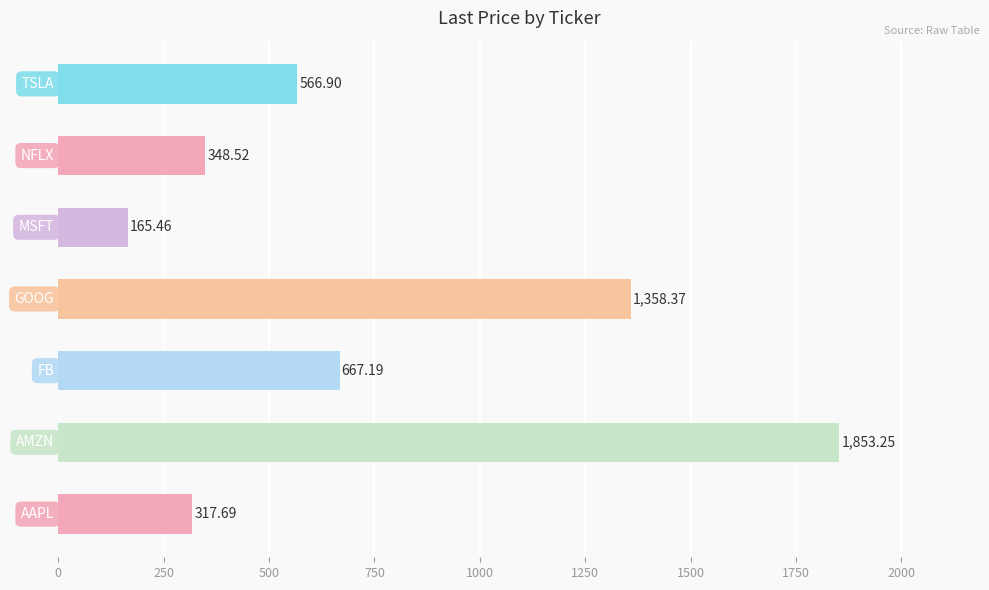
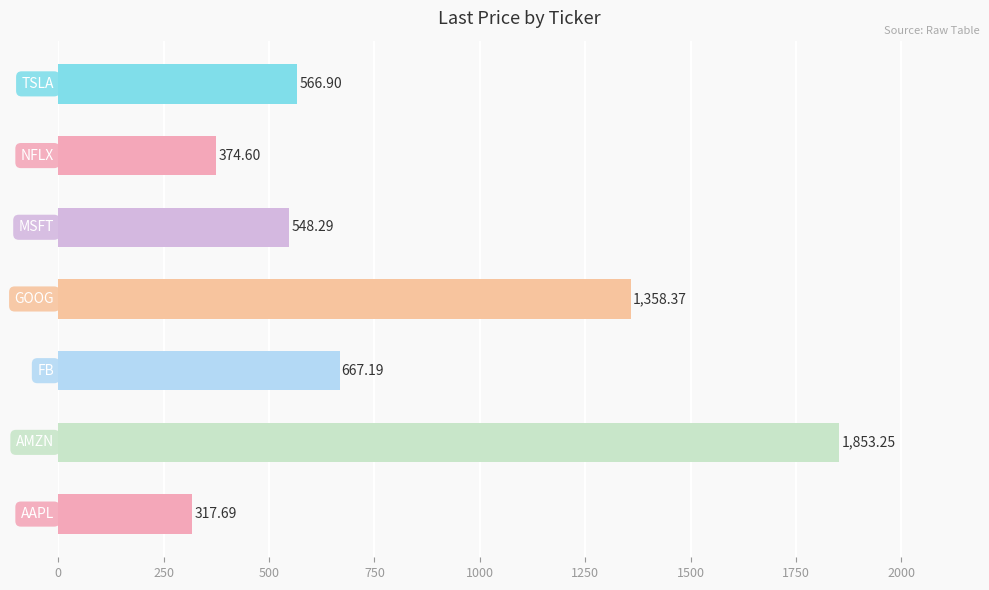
NFLX: 348.52 -> 374.60
MSFT: 165.46 -> 548.29
